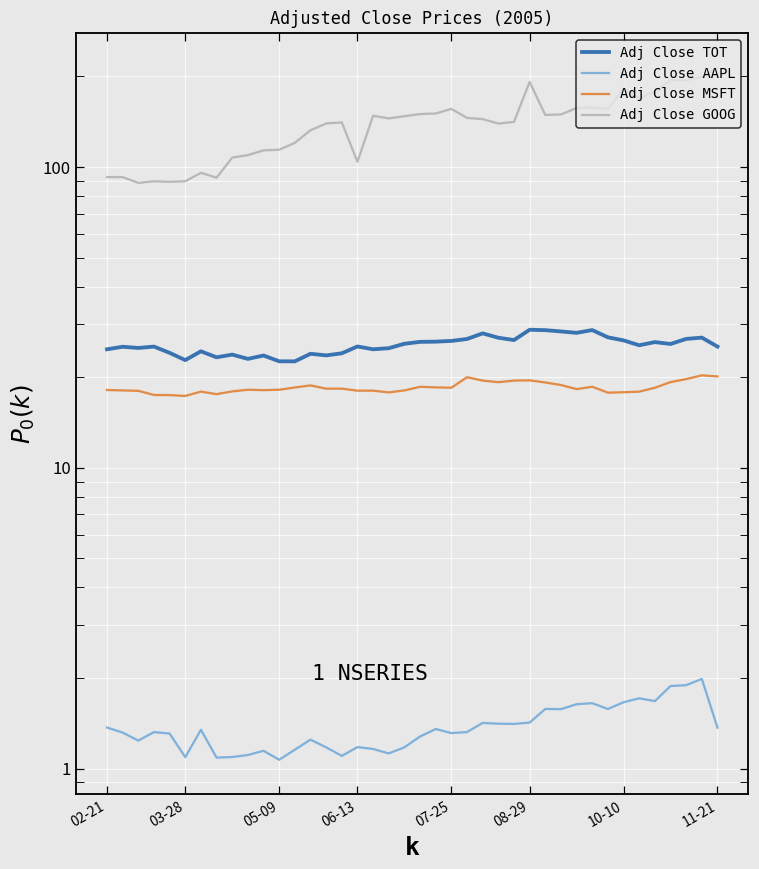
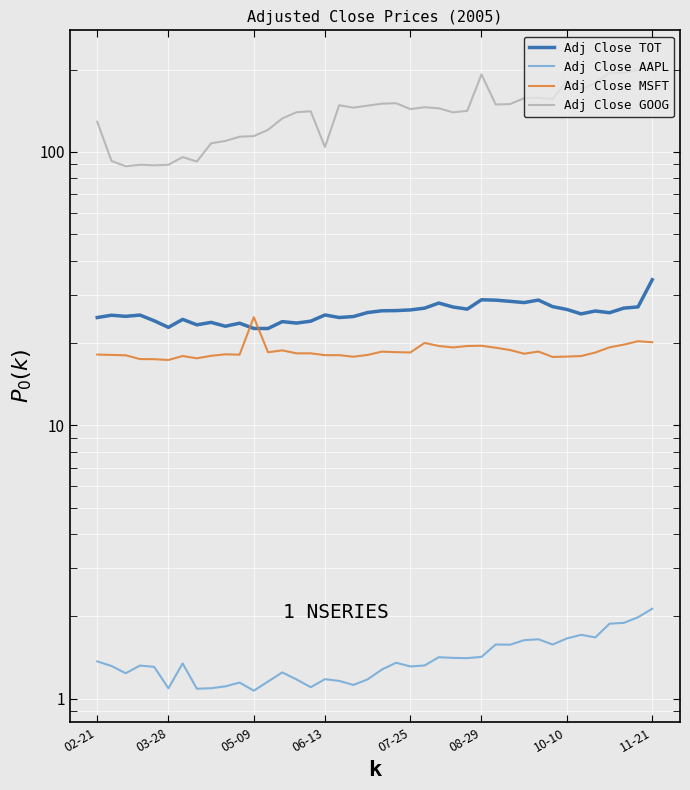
Adj Close GOOG, 02-21: 93 -> 130
Adj Close MSFT, 05-09: 18 -> 25
Adj Close GOOG, 07-25: 160 -> 140
Adj Close TOT, 11-21: 25 -> 34
Adj Close AAPL, 11-21: 1.4 -> 2.1
